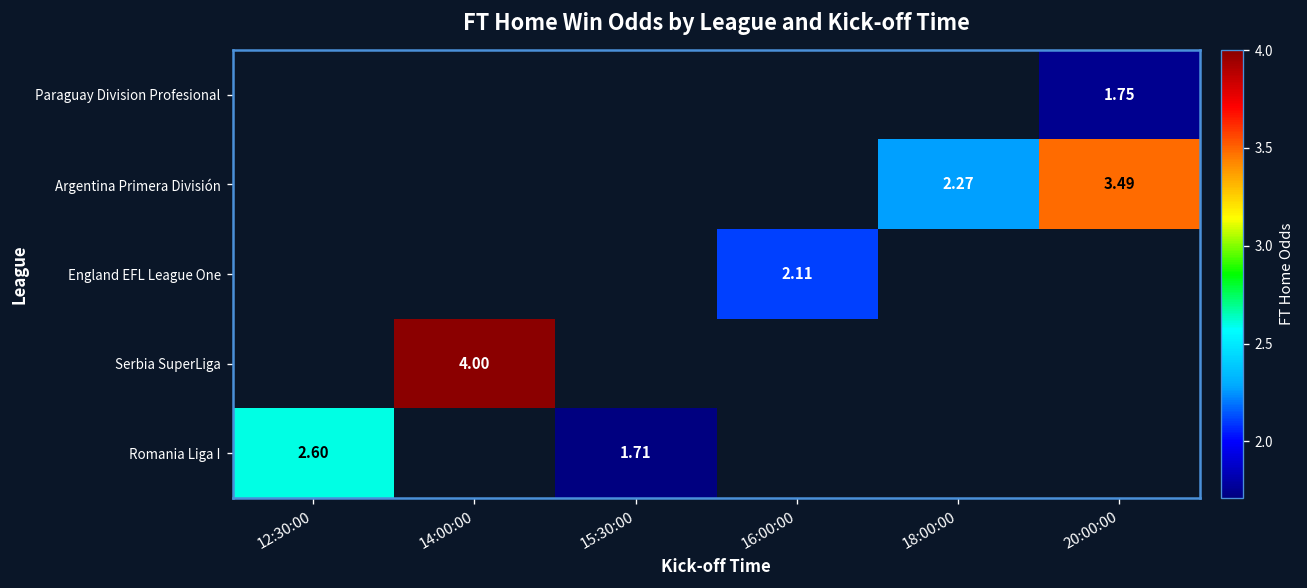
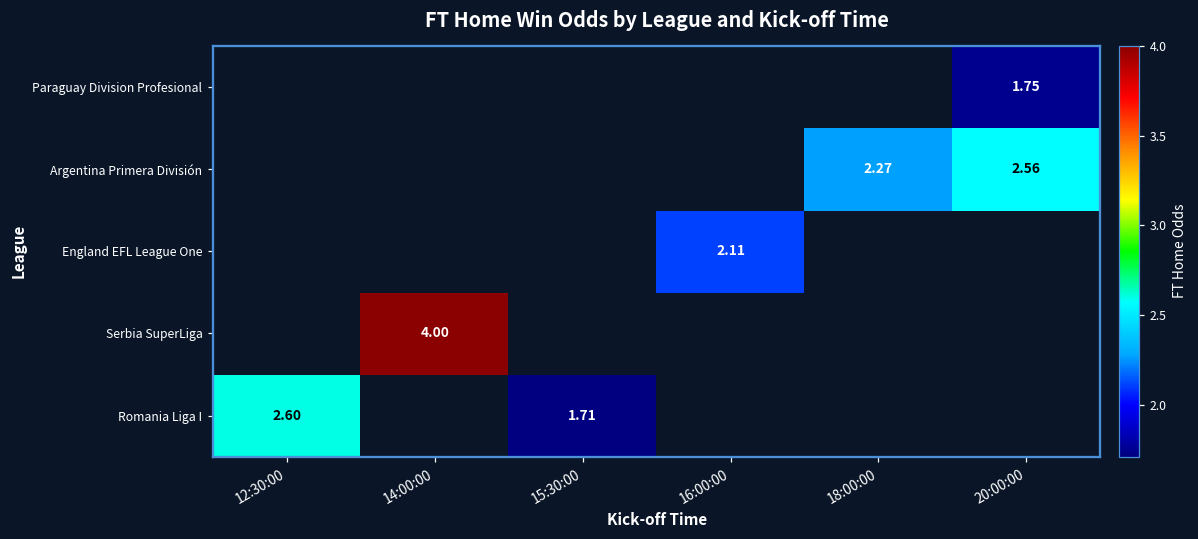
Argentina Primera División, 20:00:00: 3.49 -> 2.56
